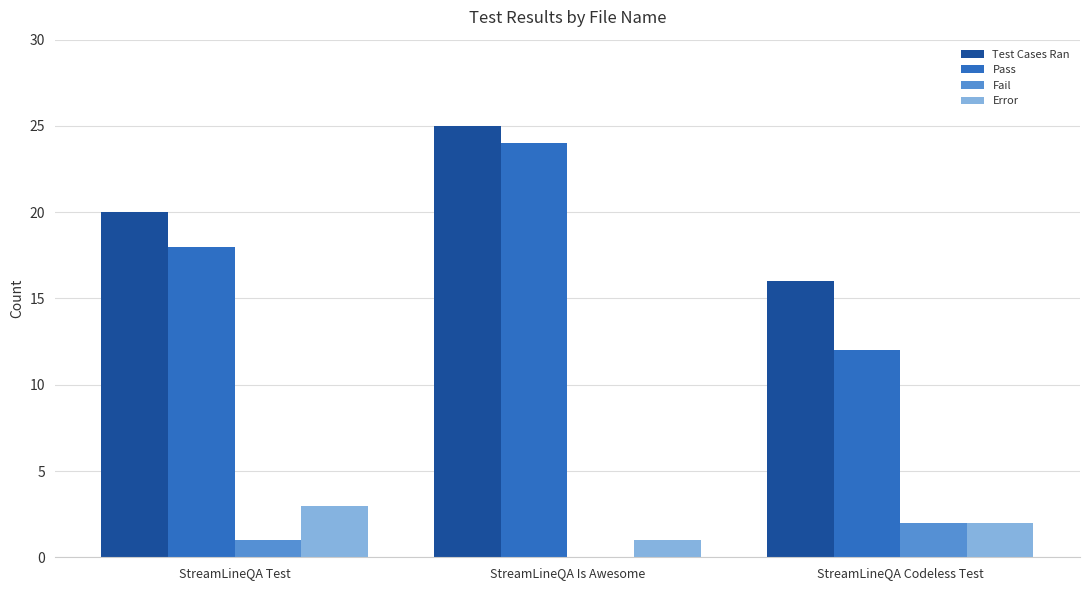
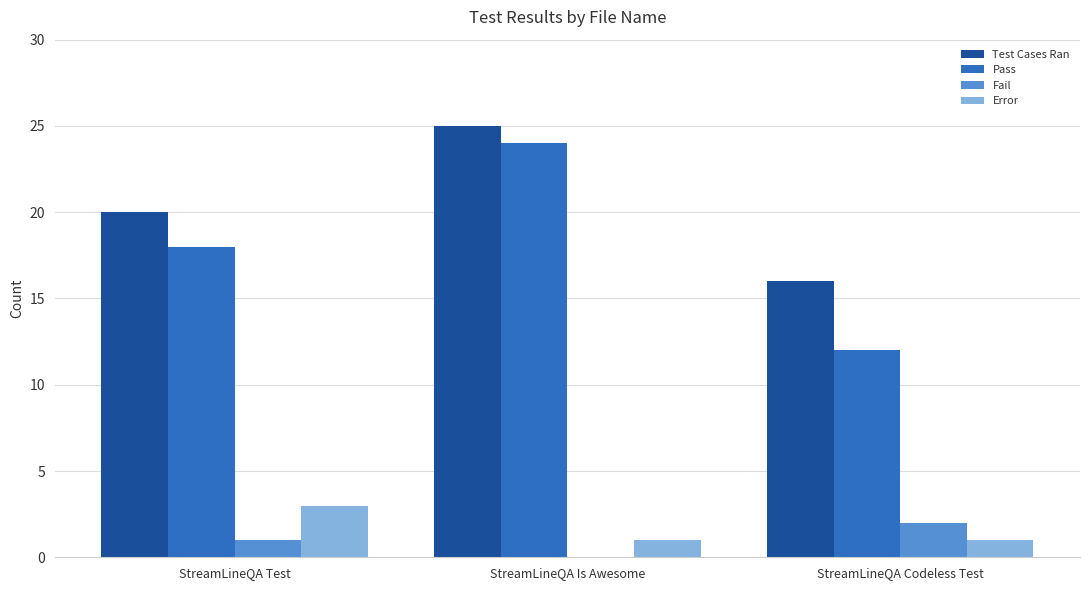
Error, StreamLineQA Codeless Test: 2 -> 1
